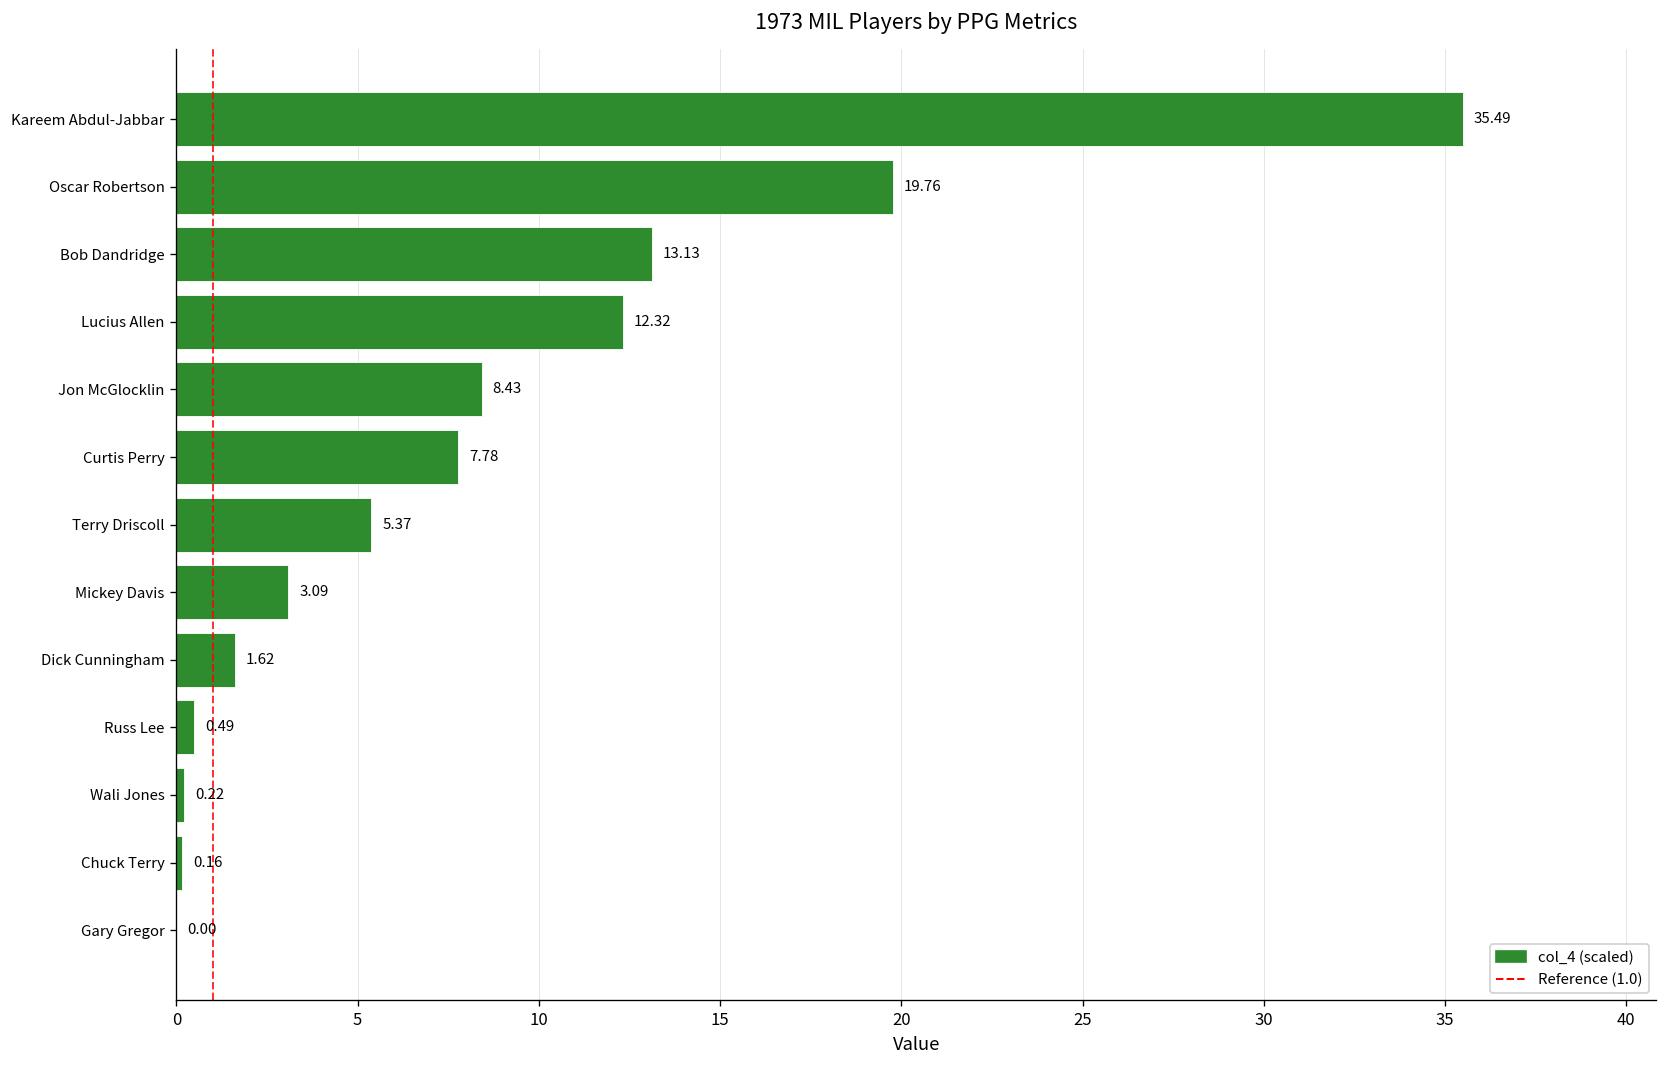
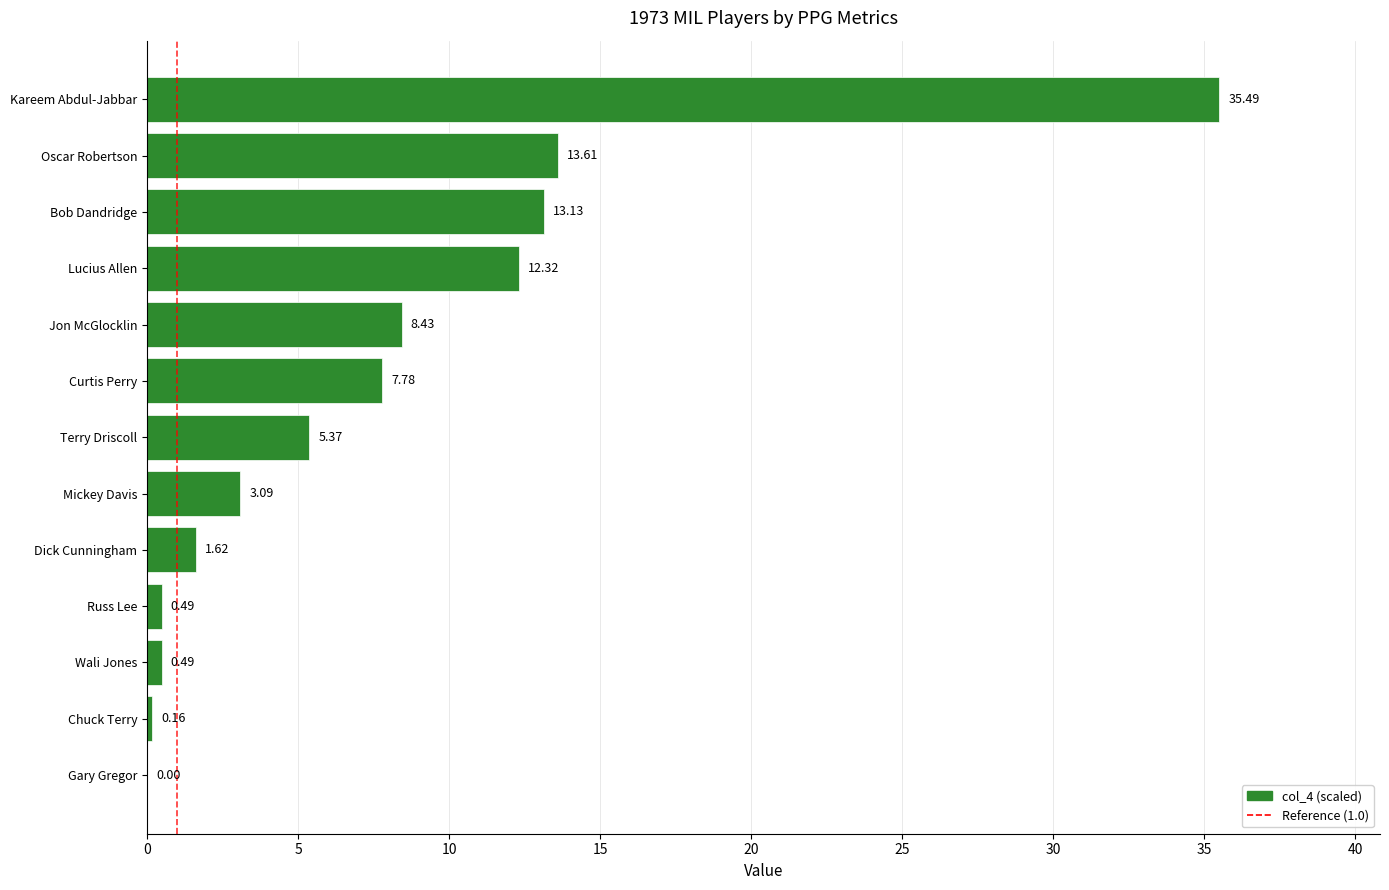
Oscar Robertson: 19.76 -> 13.61
Wali Jones: 0.22 -> 0.49
